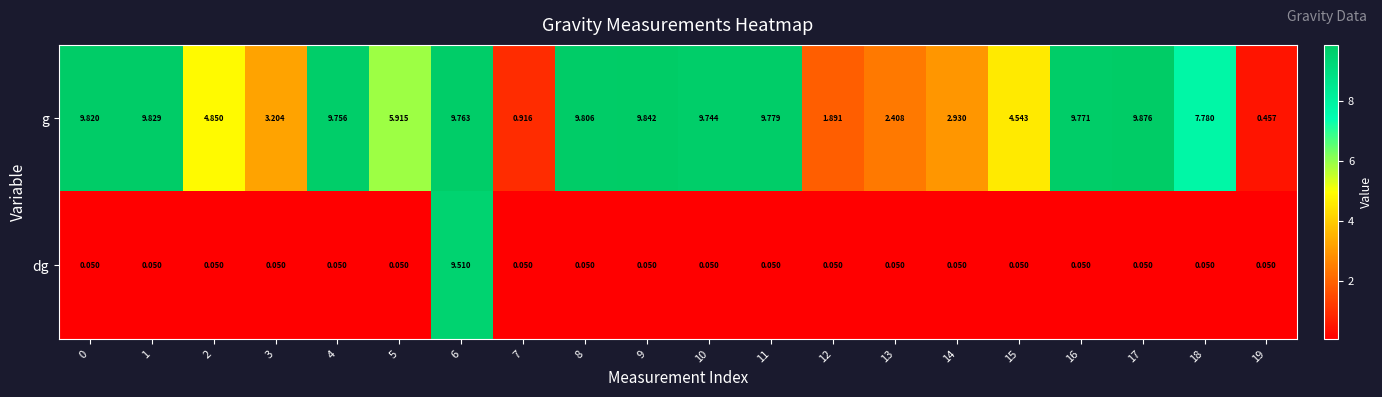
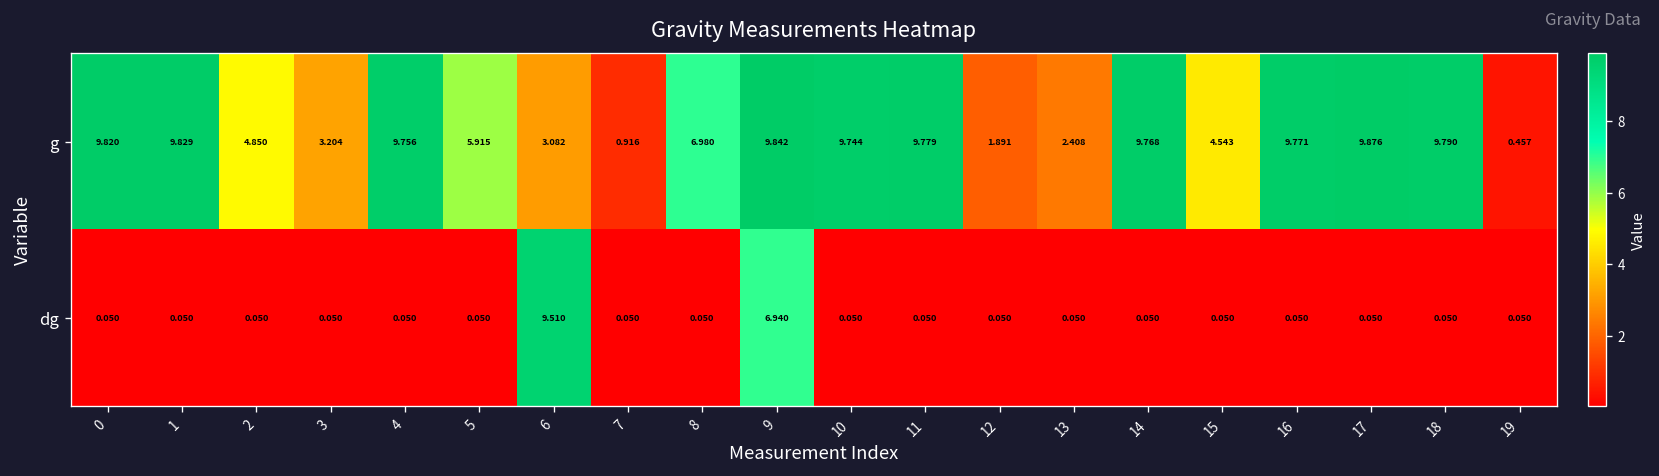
g, 6: 9.763 -> 3.082
g, 8: 9.806 -> 6.980
g, 14: 2.930 -> 9.768
g, 18: 7.780 -> 9.790
dg, 9: 0.050 -> 6.940
